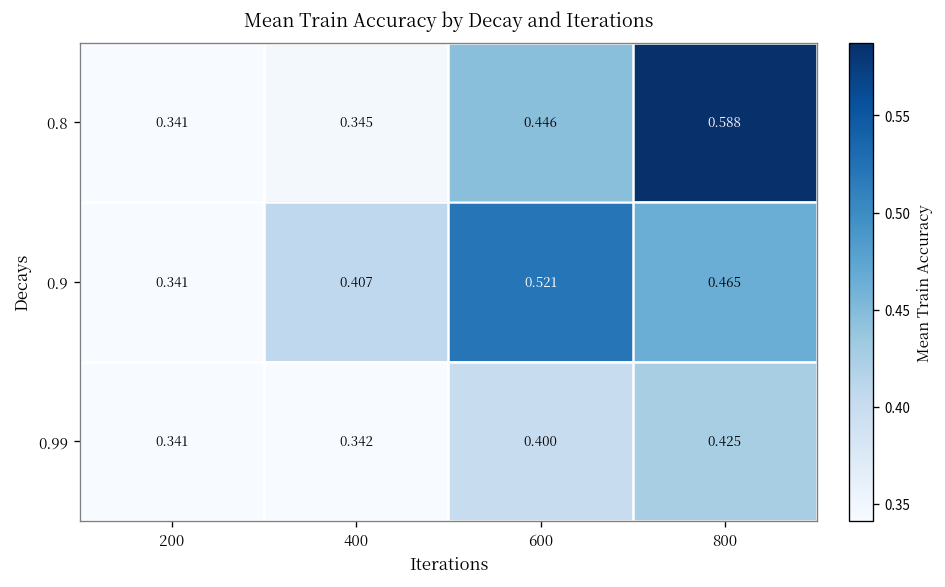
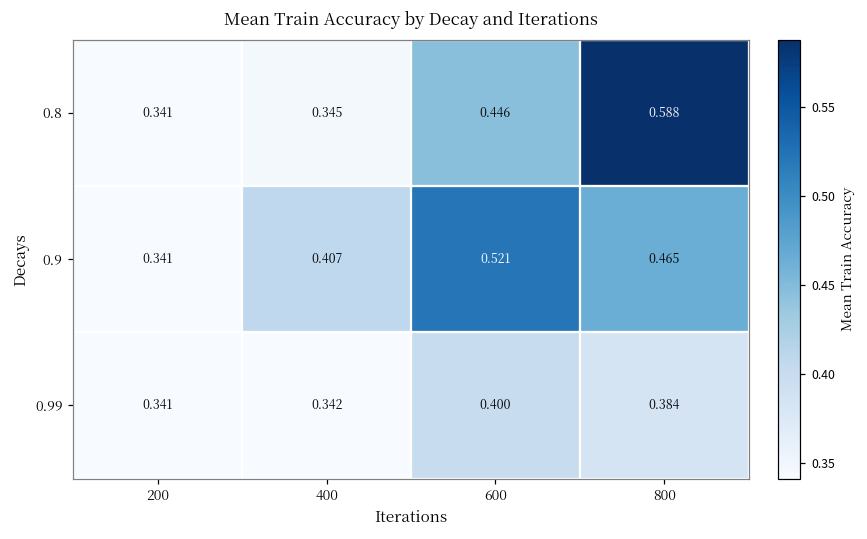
0.99, 800: 0.425 -> 0.384
